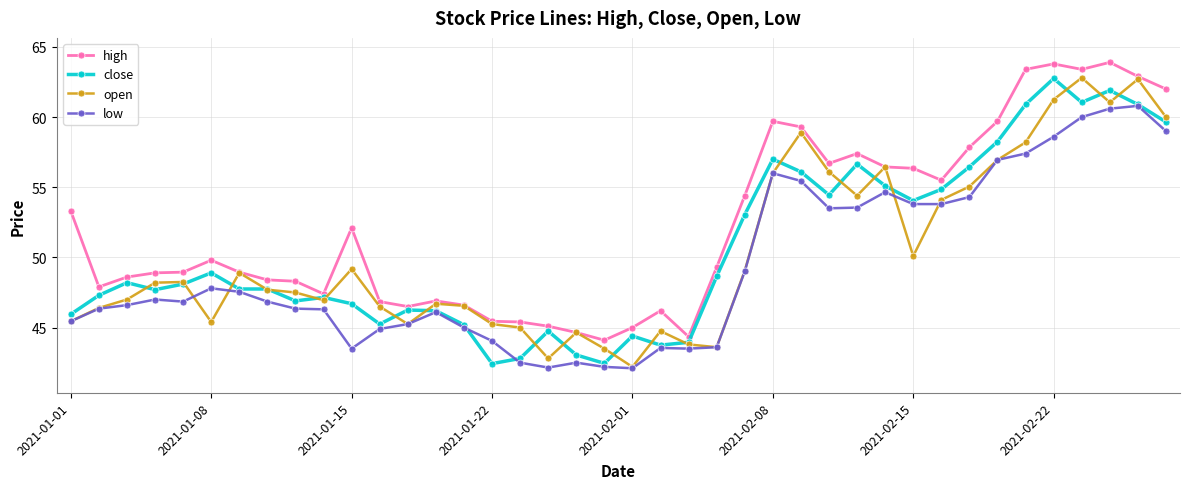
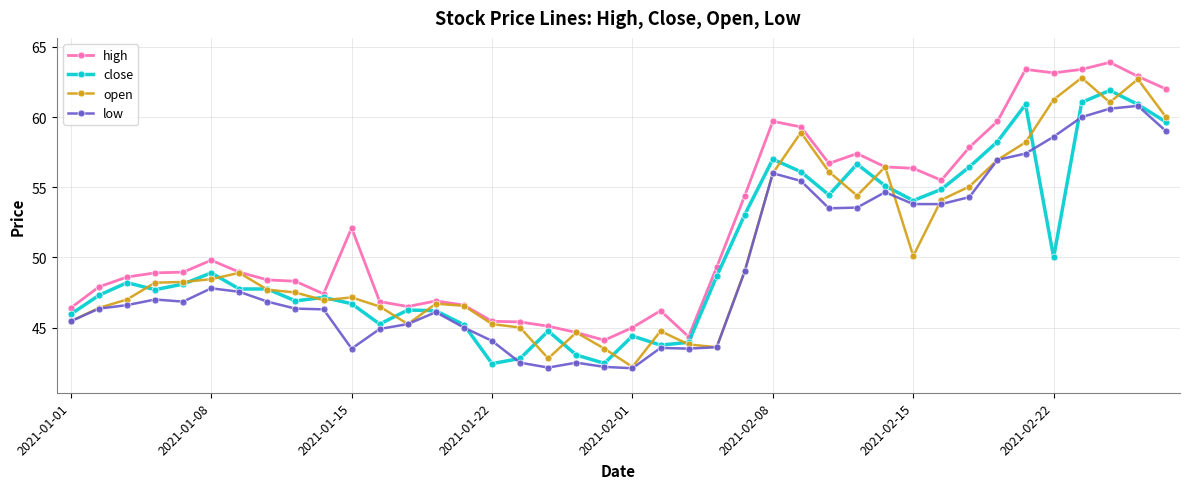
high, 2021-01-01: 53.3 -> 46.4
open, 2021-01-08: 45.4 -> 48.5
open, 2021-01-15: 49.2 -> 47.2
high, 2021-02-22: 63.8 -> 63.2
close, 2021-02-22: 62.8 -> 50.0
